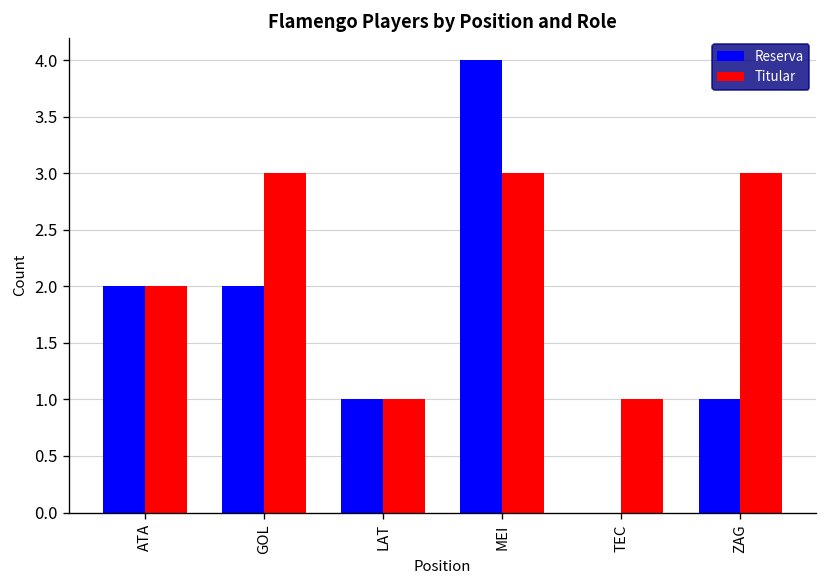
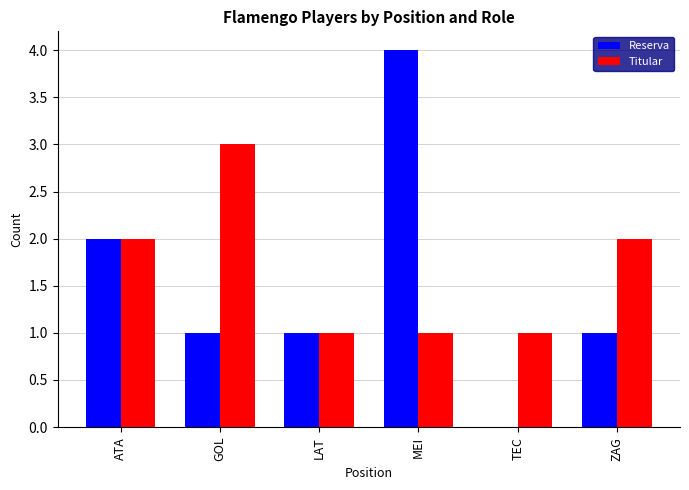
Reserva, GOL: 2 -> 1
Titular, MEI: 3 -> 1
Titular, ZAG: 3 -> 2
